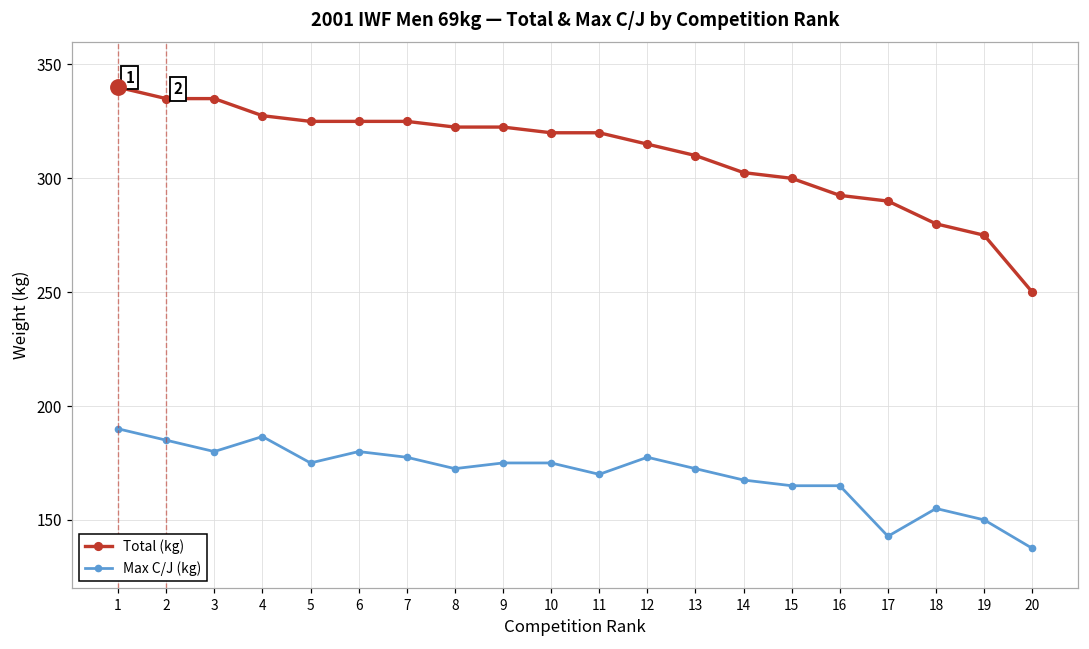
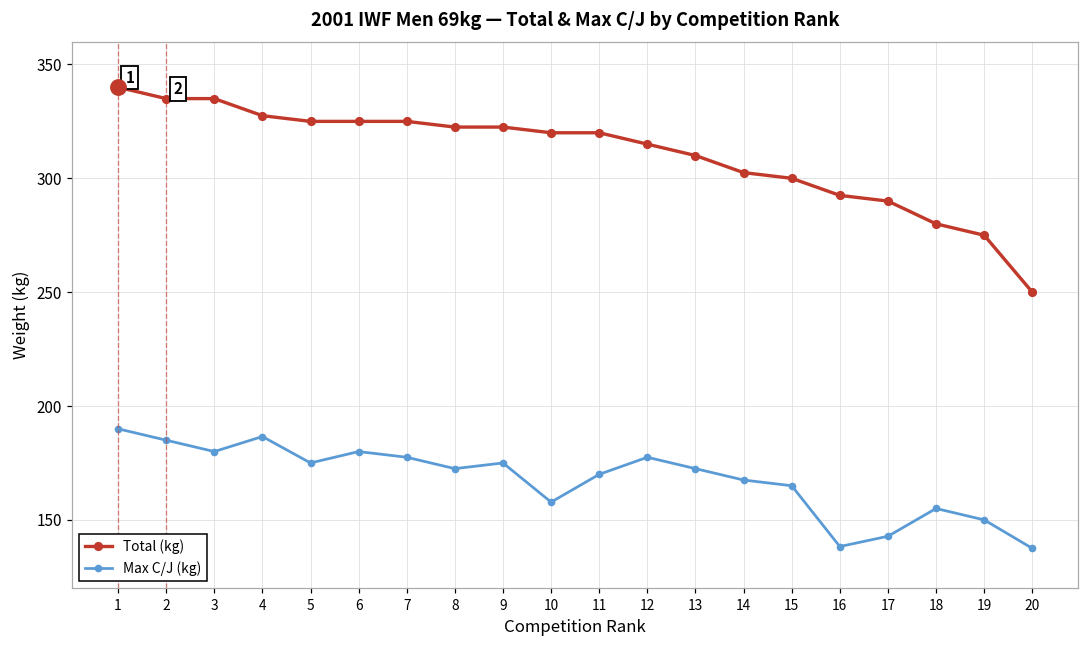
Max C/J (kg), 10: 175 -> 158
Max C/J (kg), 16: 165 -> 138
